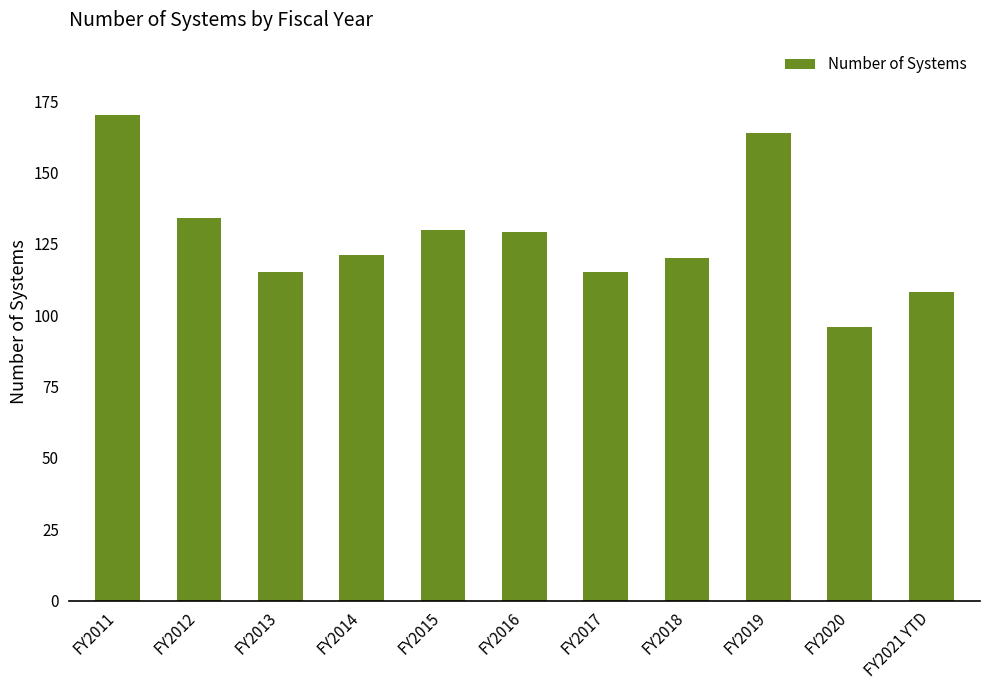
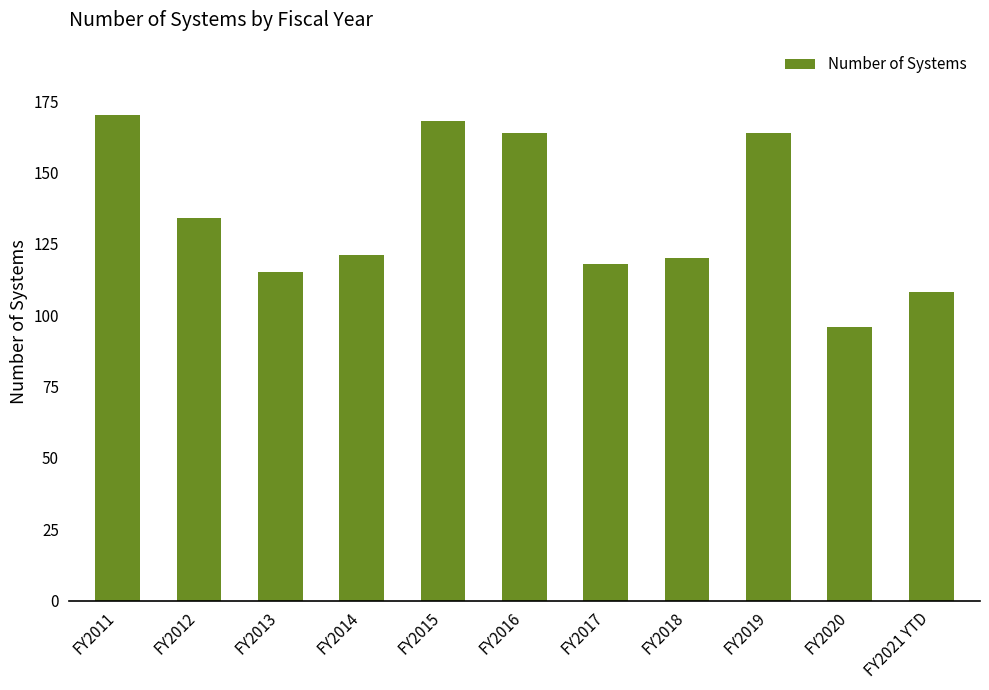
FY2015: 130 -> 168
FY2016: 129 -> 164
FY2017: 115 -> 118
